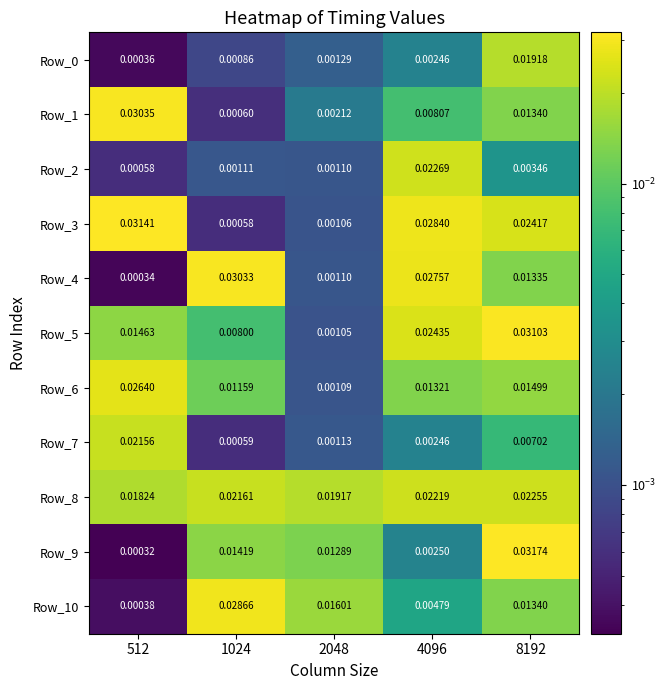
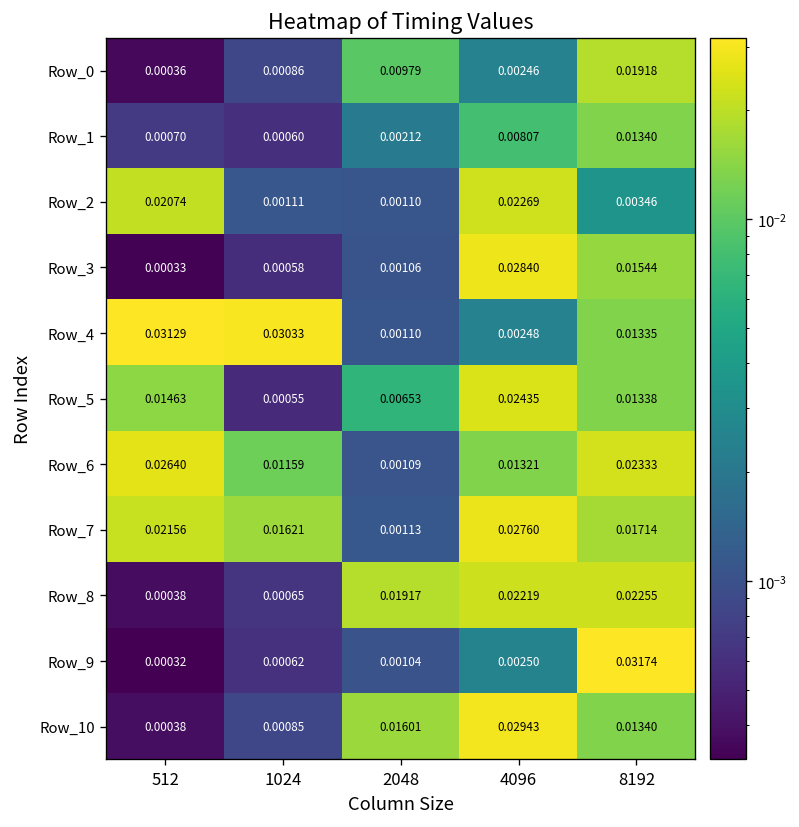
Row_0, 2048: 0.00129 -> 0.00979
Row_1, 512: 0.03035 -> 0.00070
Row_2, 512: 0.00058 -> 0.02074
Row_3, 512: 0.03141 -> 0.00033
Row_3, 8192: 0.02417 -> 0.01544
Row_4, 512: 0.00034 -> 0.03129
Row_4, 4096: 0.02757 -> 0.00248
Row_5, 1024: 0.00800 -> 0.00055
Row_5, 2048: 0.00105 -> 0.00653
Row_5, 8192: 0.03103 -> 0.01338
Row_6, 8192: 0.01499 -> 0.02333
Row_7, 1024: 0.00059 -> 0.01621
Row_7, 4096: 0.00246 -> 0.02760
Row_7, 8192: 0.00702 -> 0.01714
Row_8, 512: 0.01824 -> 0.00038
Row_8, 1024: 0.02161 -> 0.00065
Row_9, 1024: 0.01419 -> 0.00062
Row_9, 2048: 0.01289 -> 0.00104
Row_10, 1024: 0.02866 -> 0.00085
Row_10, 4096: 0.00479 -> 0.02943
